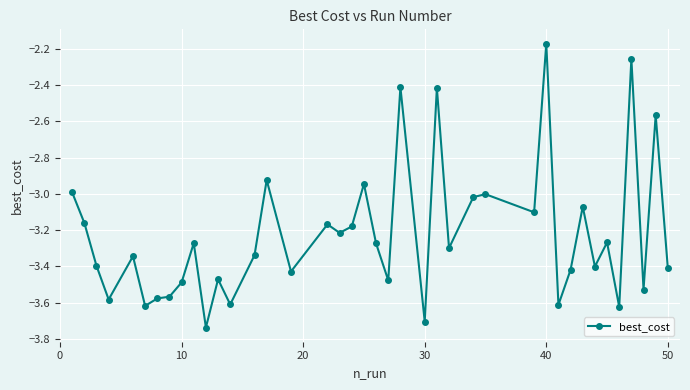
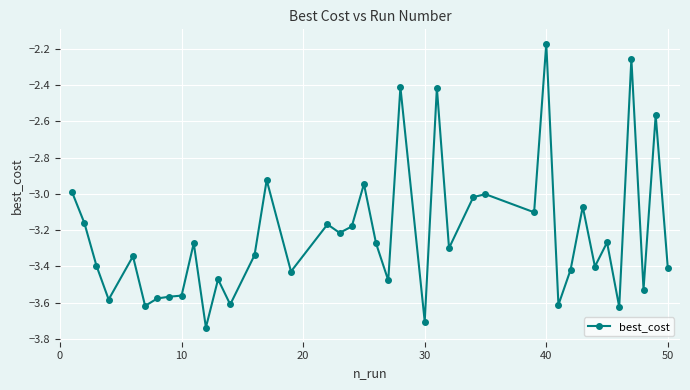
10: -3.49 -> -3.56
